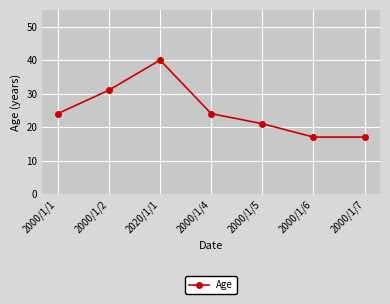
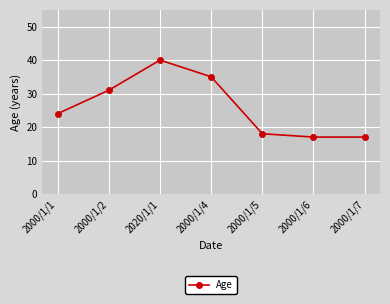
2000/1/4: 24 -> 35
2000/1/5: 21 -> 18
